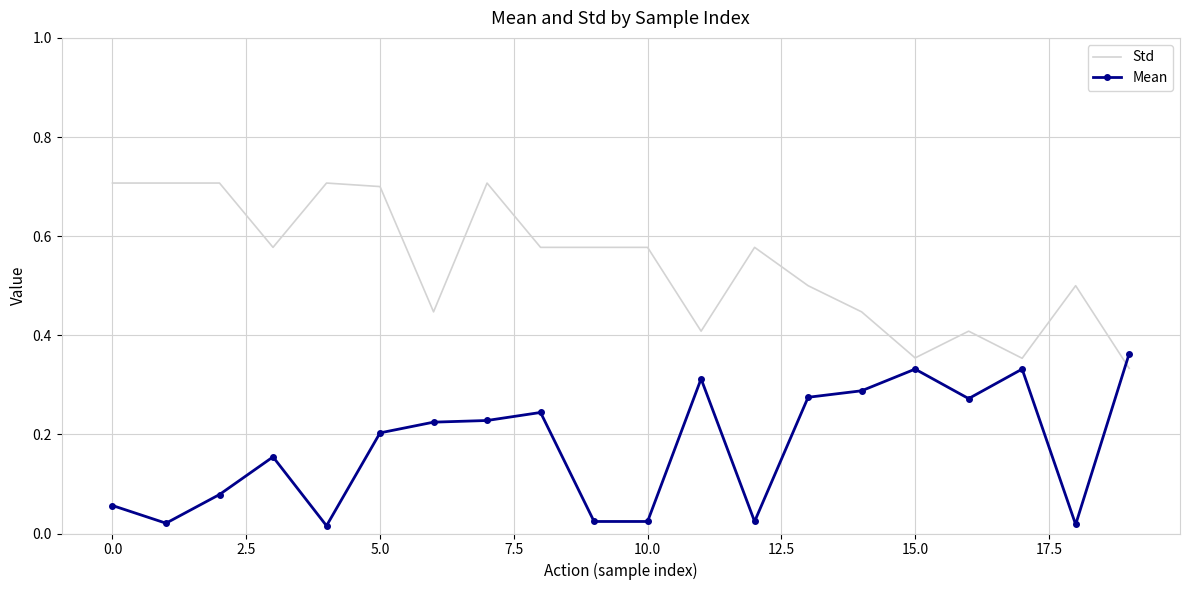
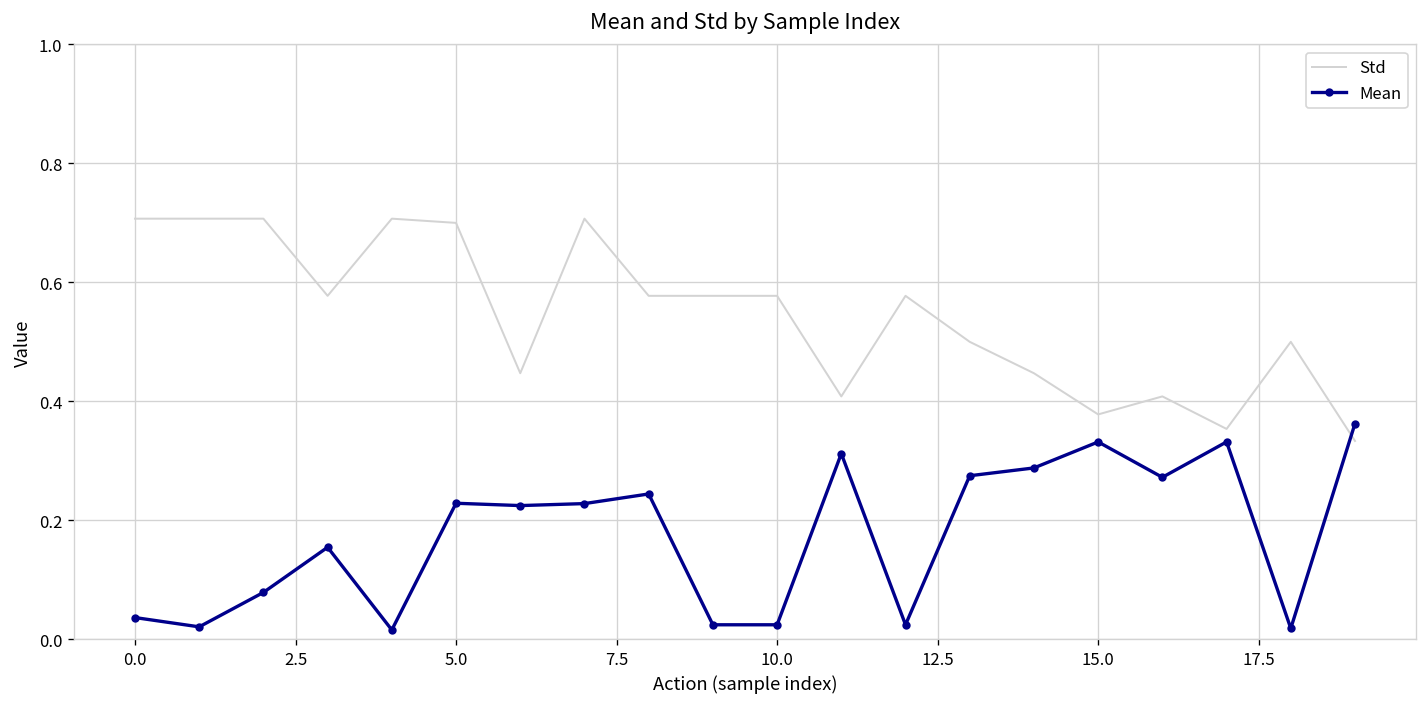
Mean, 0.0: 0.06 -> 0.04
Mean, 5.0: 0.20 -> 0.23
Std, 15.0: 0.35 -> 0.38
